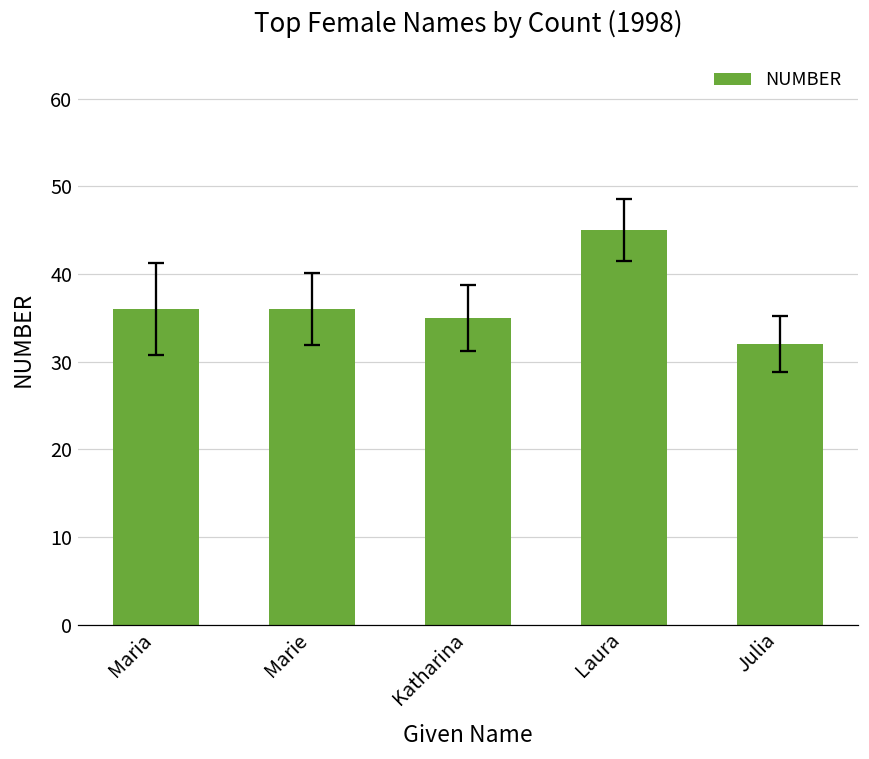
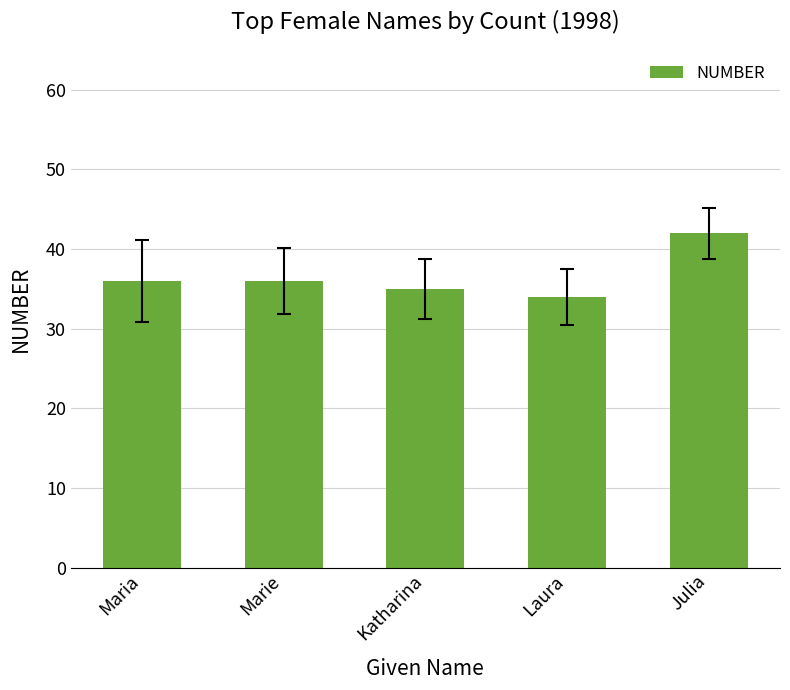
NUMBER, Laura: 45 -> 34
NUMBER, Julia: 32 -> 42
